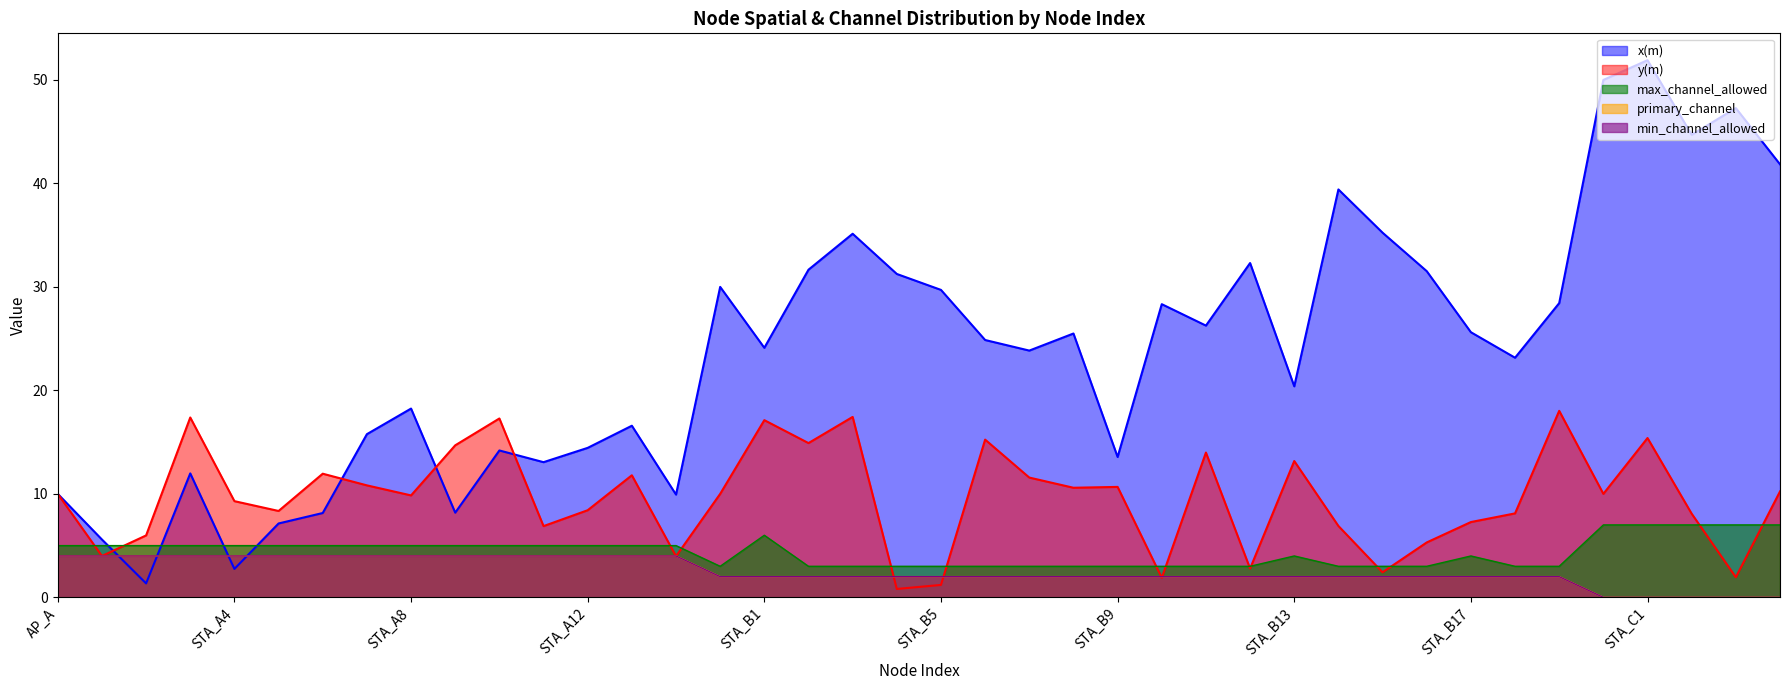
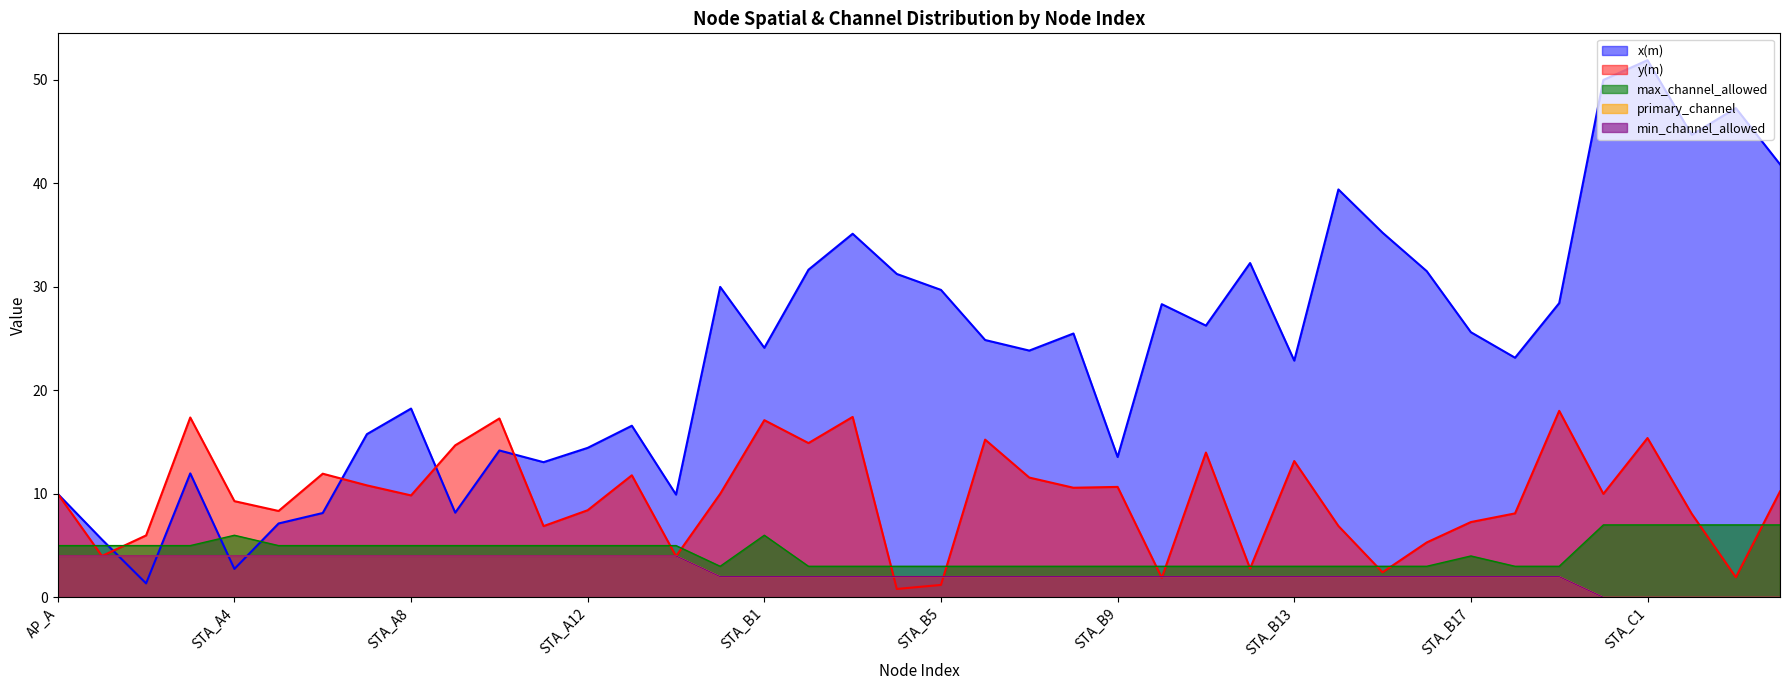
max_channel_allowed, STA_A4: 5 -> 6
x(m), STA_B13: 20.4 -> 22.9
max_channel_allowed, STA_B13: 4 -> 3
